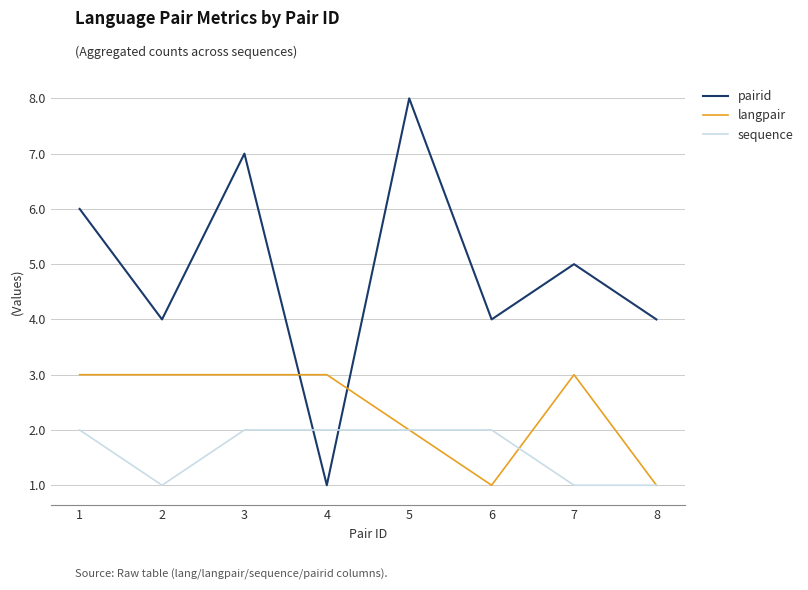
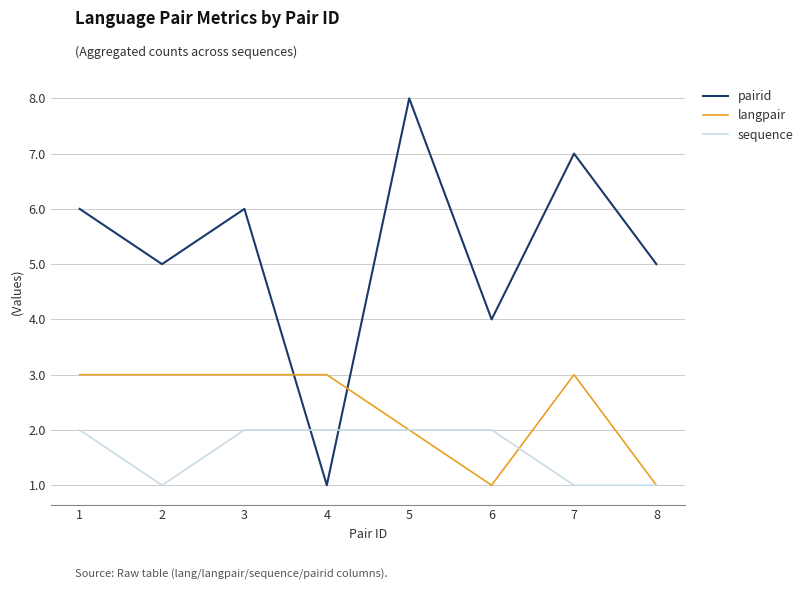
pairid, 2: 4 -> 5
pairid, 3: 7 -> 6
pairid, 7: 5 -> 7
pairid, 8: 4 -> 5
